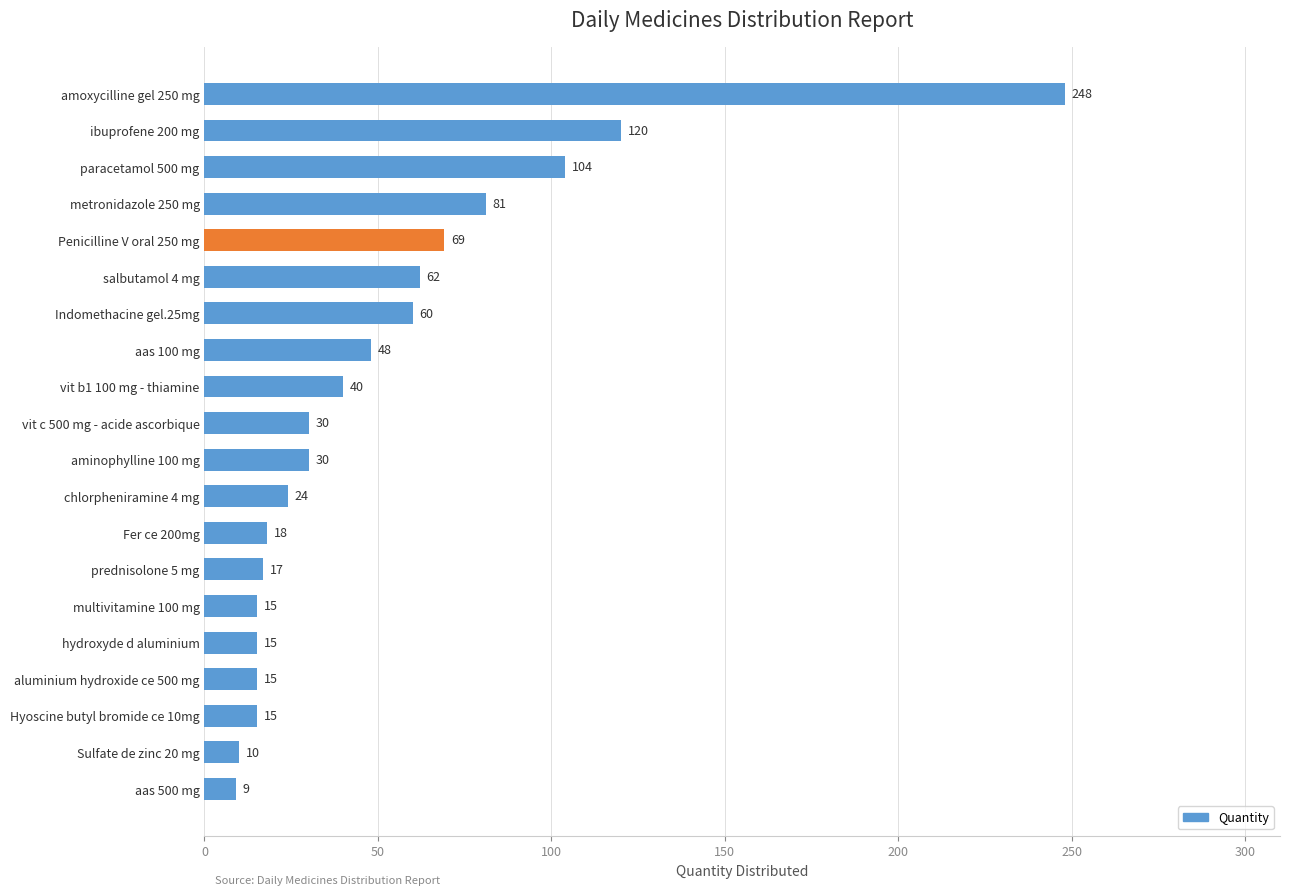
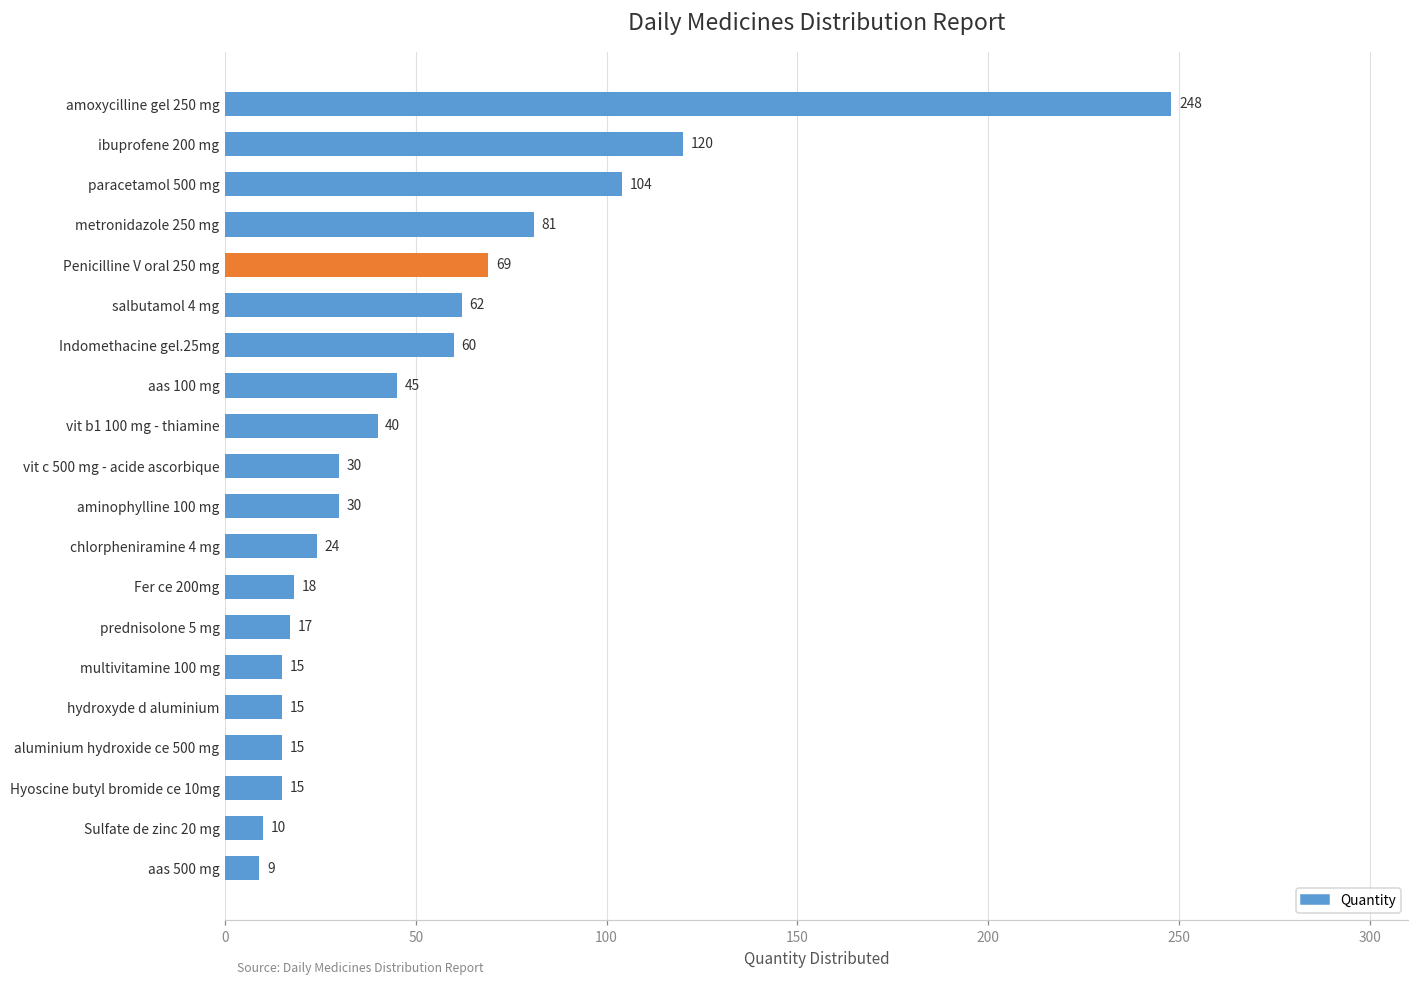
aas 100 mg: 48 -> 45
